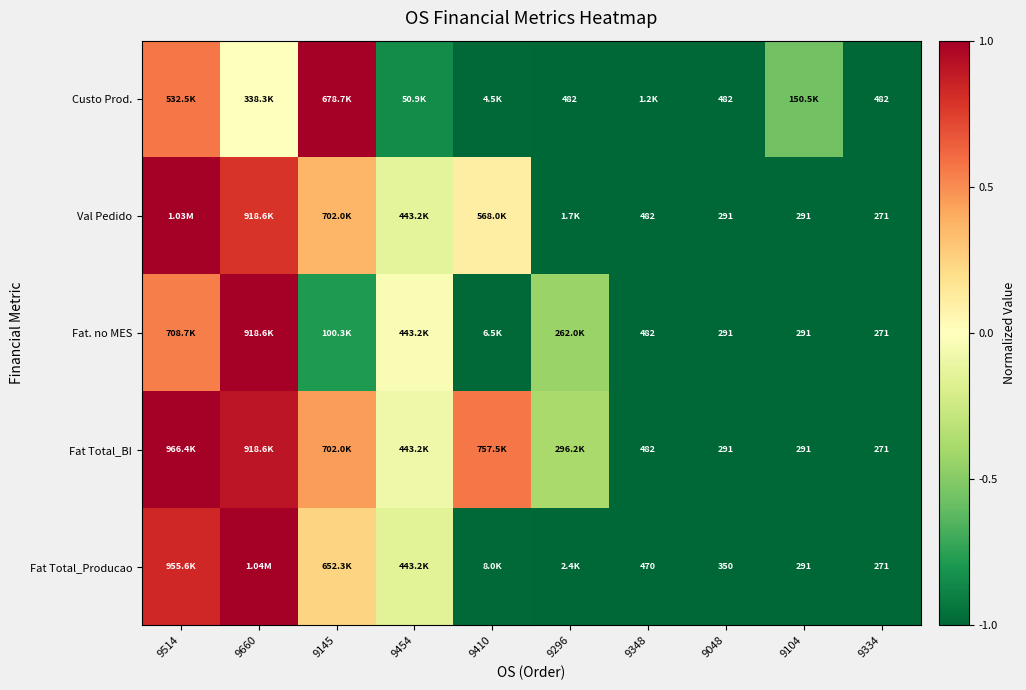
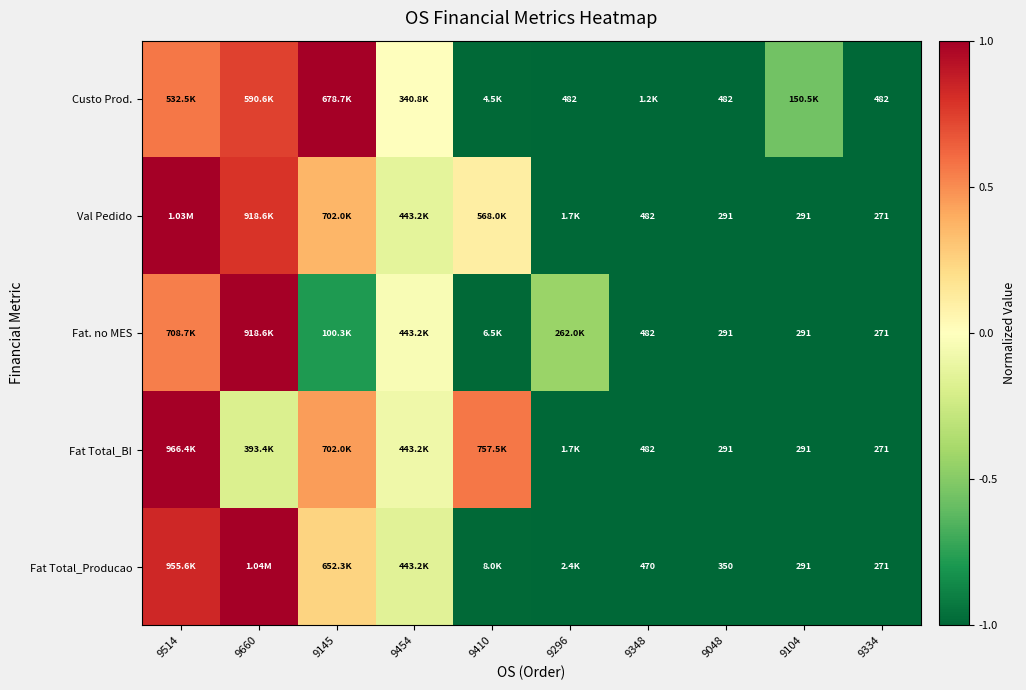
Custo Prod., 9660: 338.3K -> 590.6K
Custo Prod., 9454: 50.9K -> 340.8K
Fat Total_BI, 9660: 918.6K -> 393.4K
Fat Total_BI, 9296: 296.2K -> 1.7K
